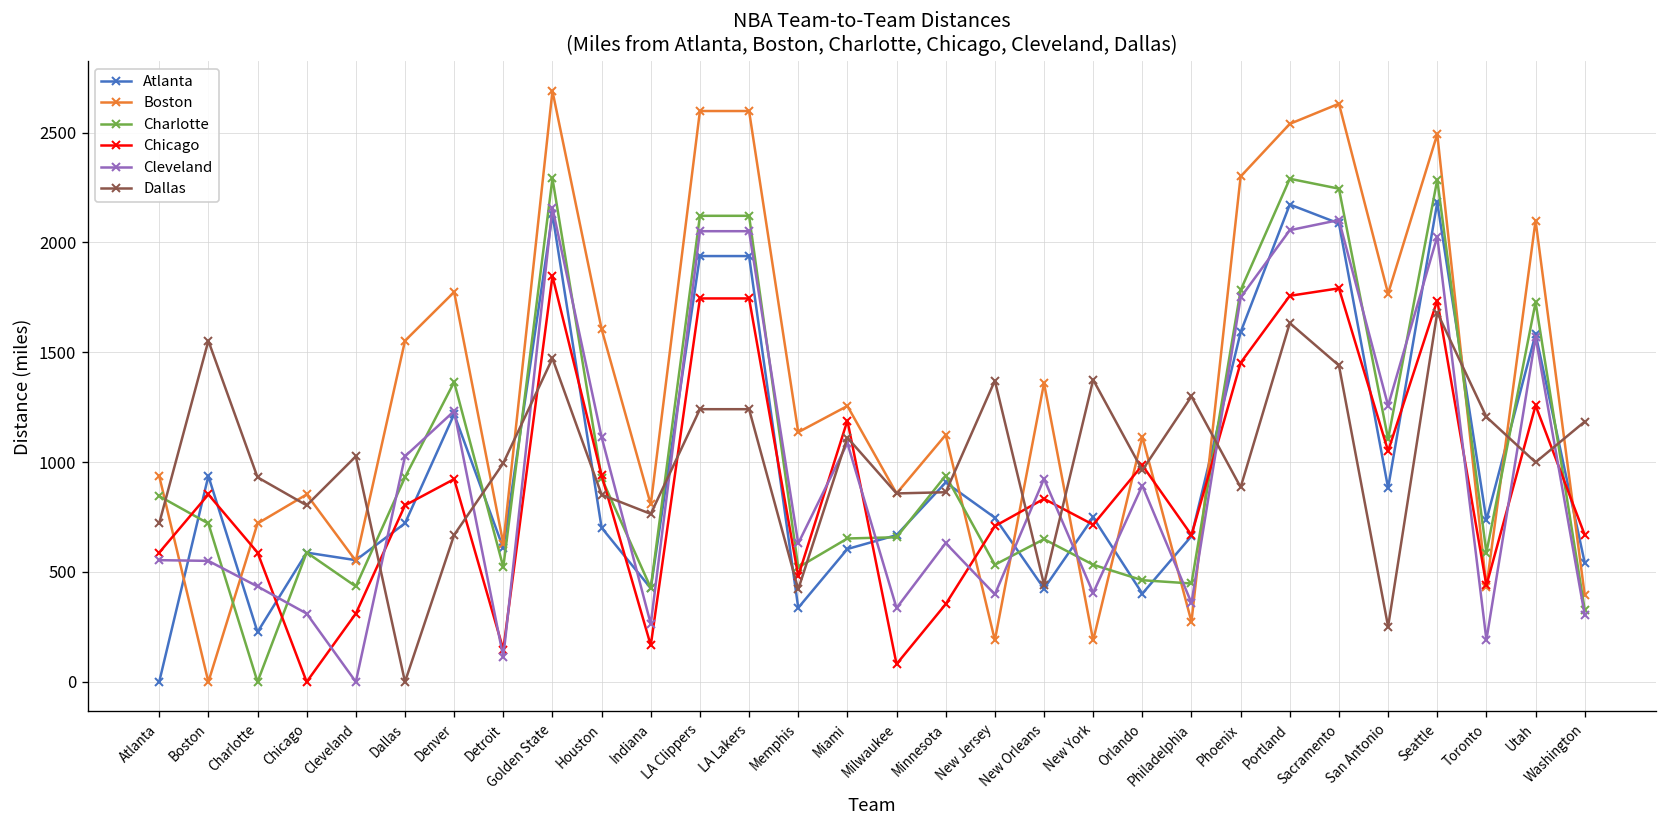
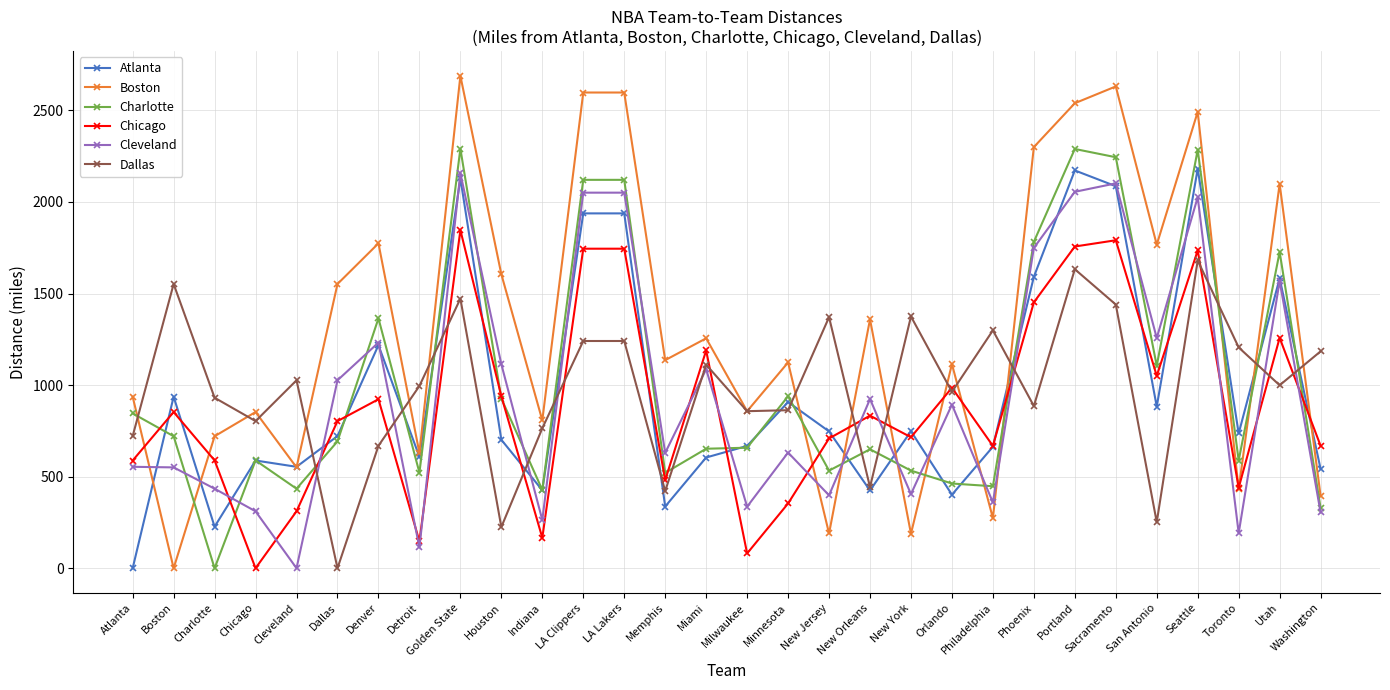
Charlotte, Dallas: 930 -> 690
Dallas, Houston: 850 -> 220
